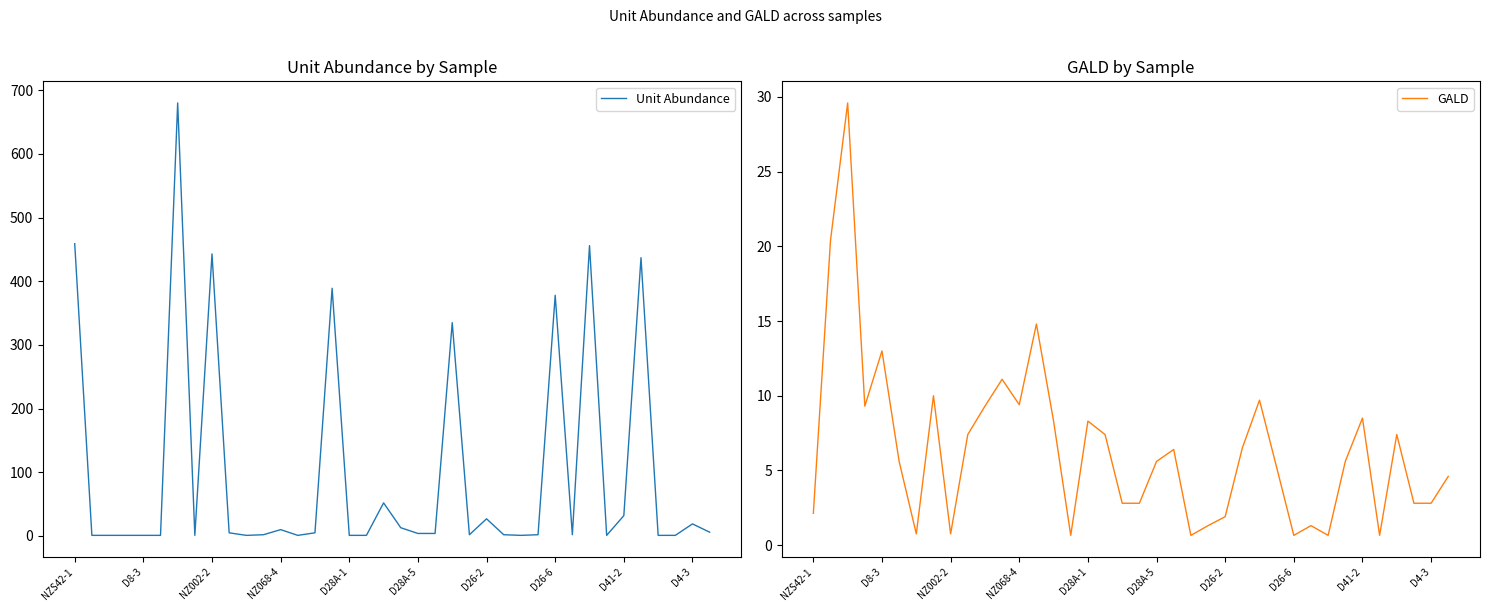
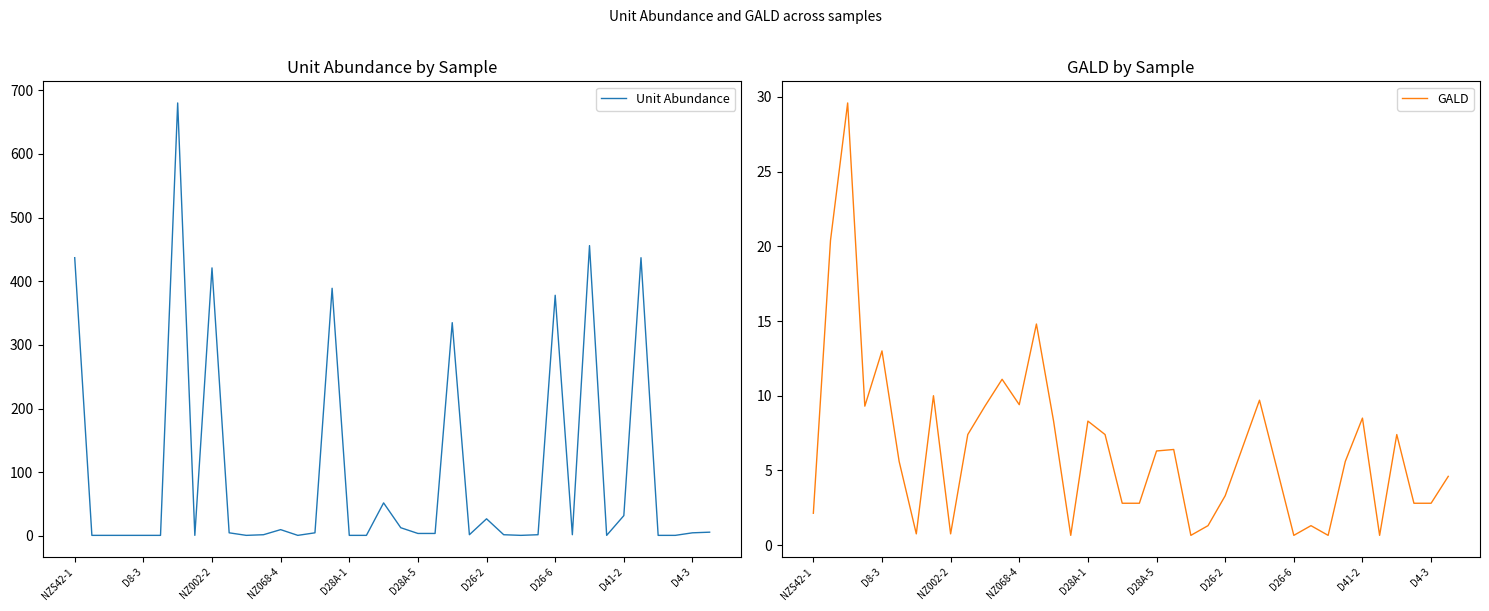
Unit Abundance by Sample, NZS42-1: 460 -> 440
Unit Abundance by Sample, NZ002-2: 440 -> 420
Unit Abundance by Sample, D4-3: 20 -> 10
GALD by Sample, D28A-5: 5.6 -> 6.3
GALD by Sample, D26-2: 1.9 -> 3.3
